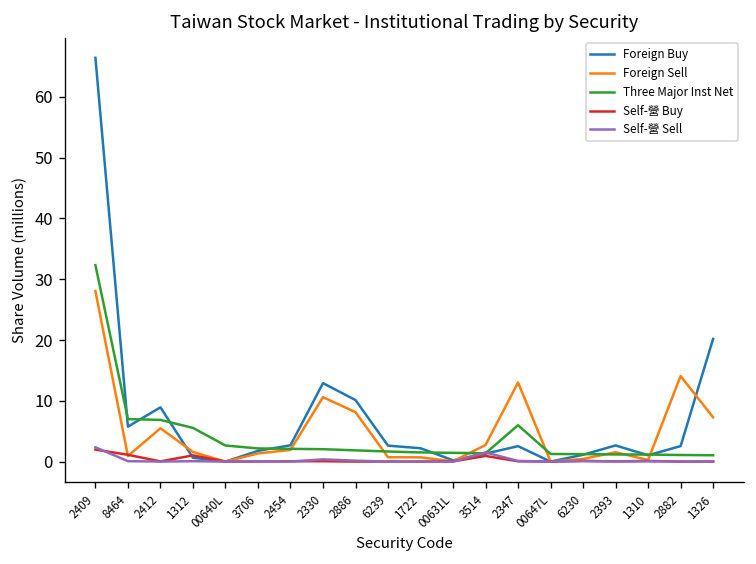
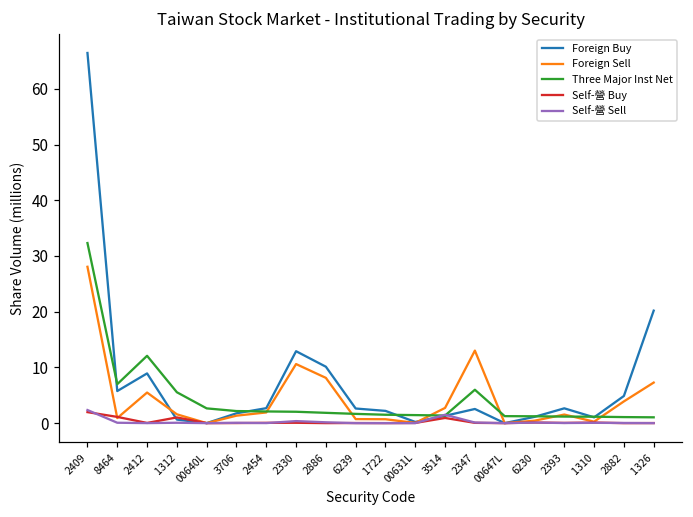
Three Major Inst Net, 2412: 7 -> 12
Foreign Buy, 2882: 3 -> 5
Foreign Sell, 2882: 14 -> 4
